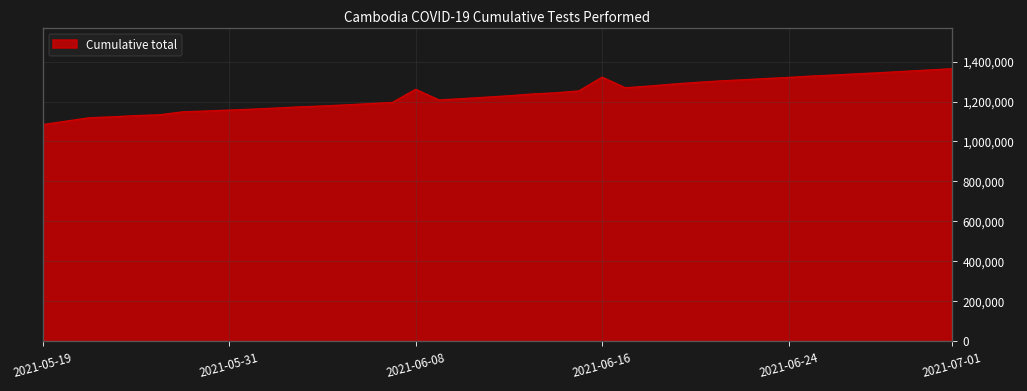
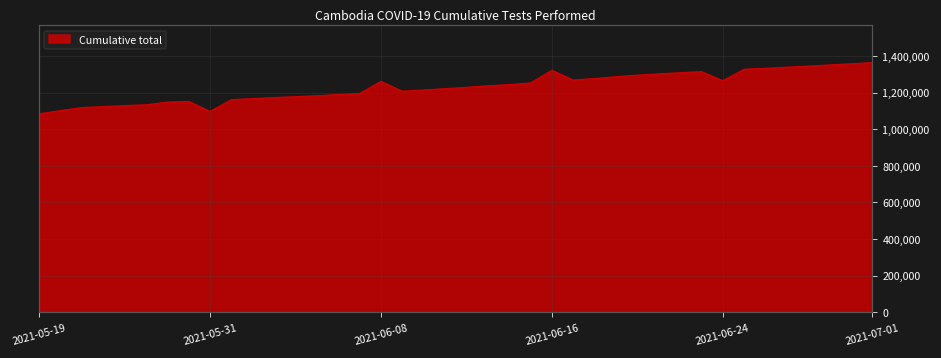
2021-05-31: 1,160,000 -> 1,100,000
2021-06-24: 1,320,000 -> 1,270,000
